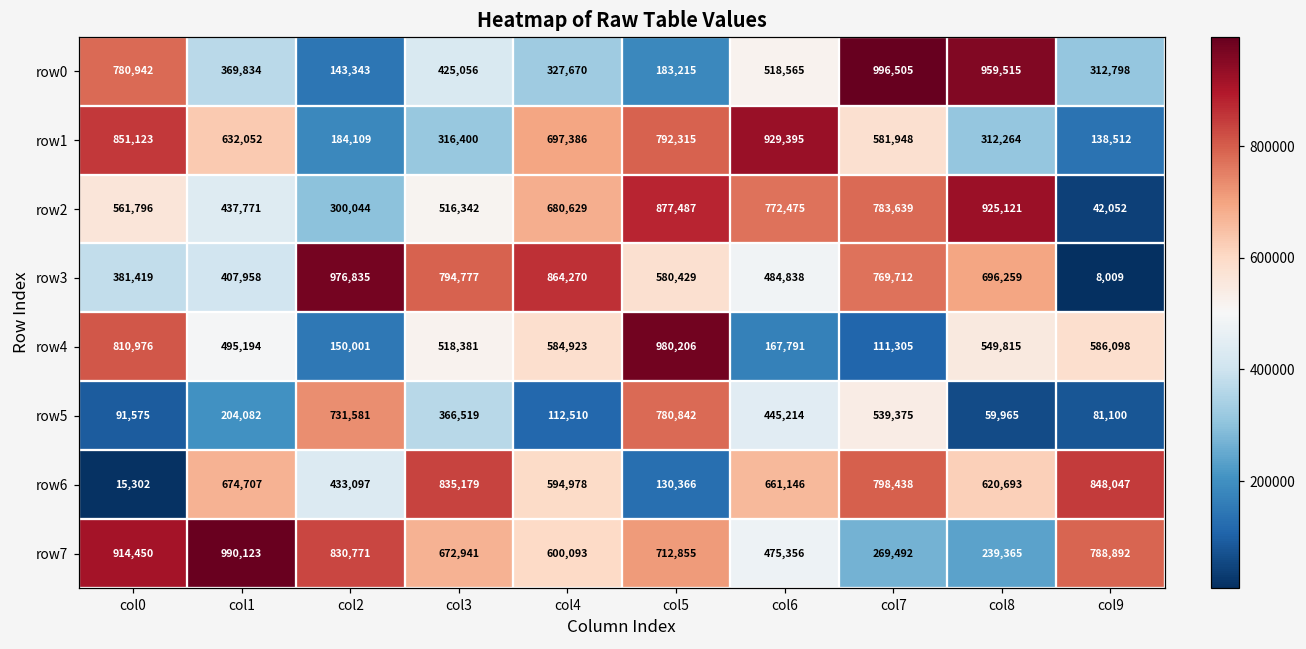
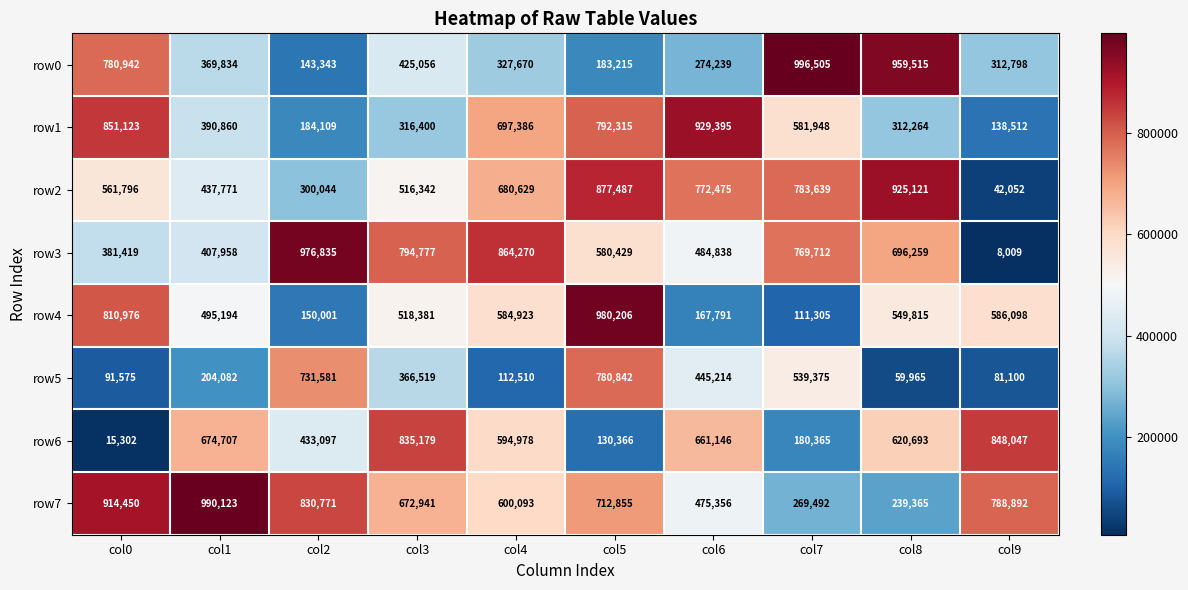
row0, col6: 518,565 -> 274,239
row1, col1: 632,052 -> 390,860
row6, col7: 798,438 -> 180,365
